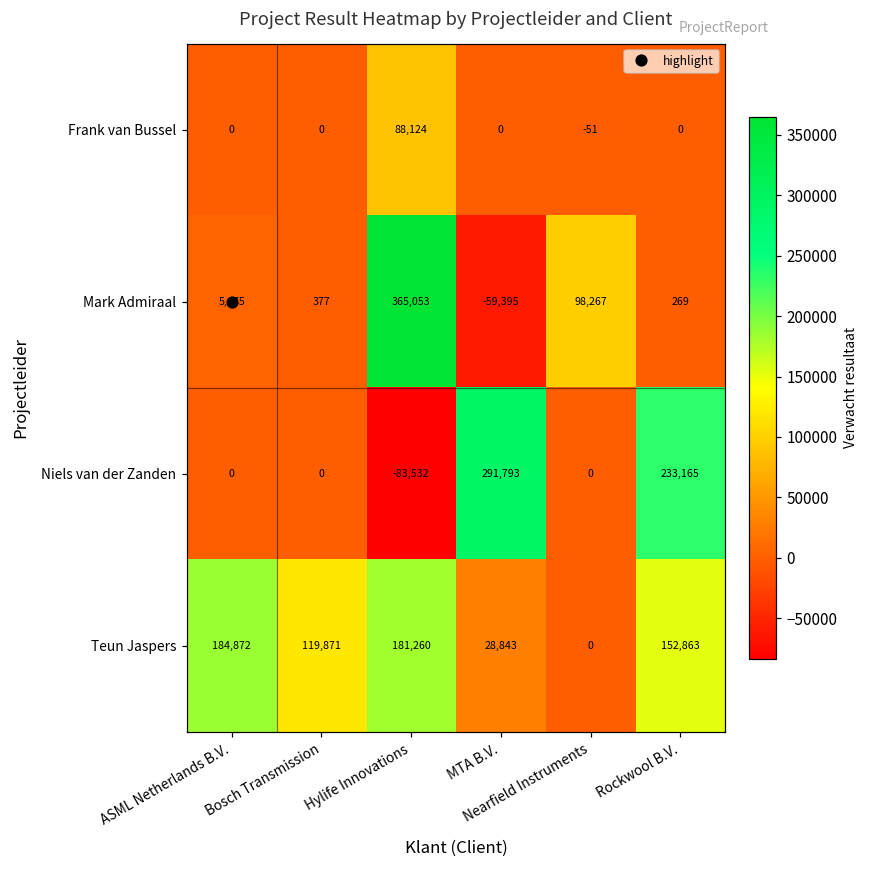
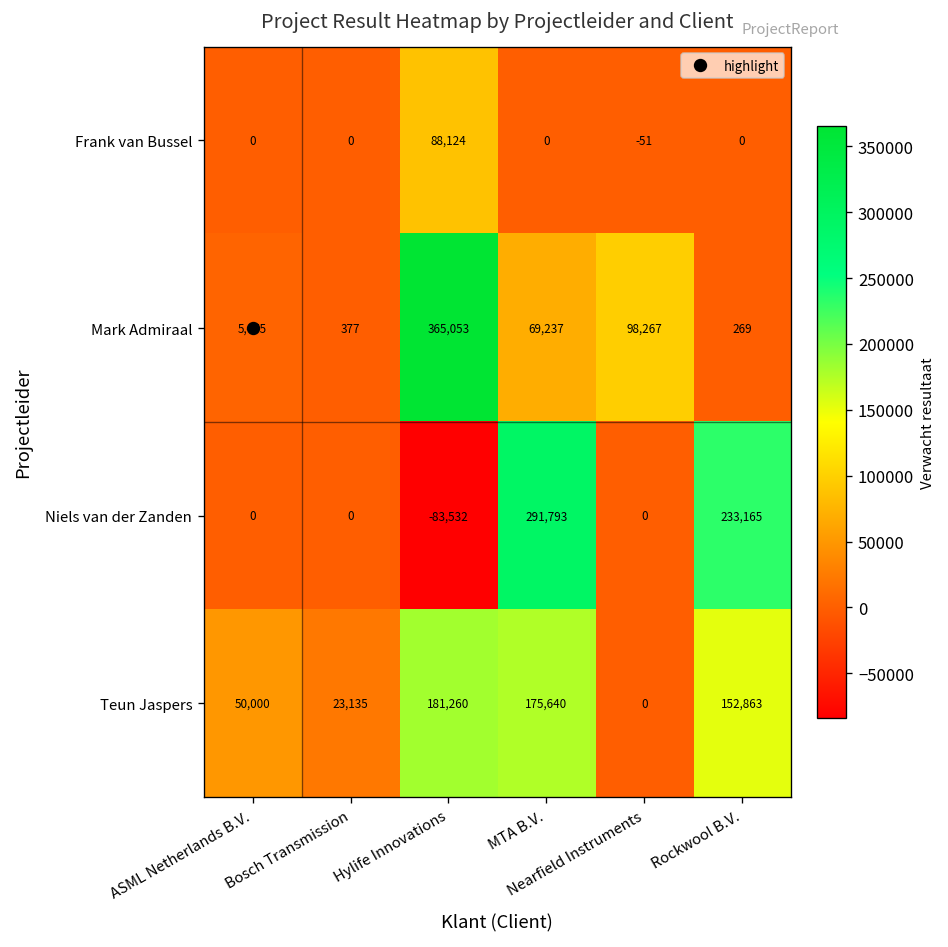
Mark Admiraal, MTA B.V.: -59,395 -> 69,237
Teun Jaspers, ASML Netherlands B.V.: 184,872 -> 50,000
Teun Jaspers, Bosch Transmission: 119,871 -> 23,135
Teun Jaspers, MTA B.V.: 28,843 -> 175,640
